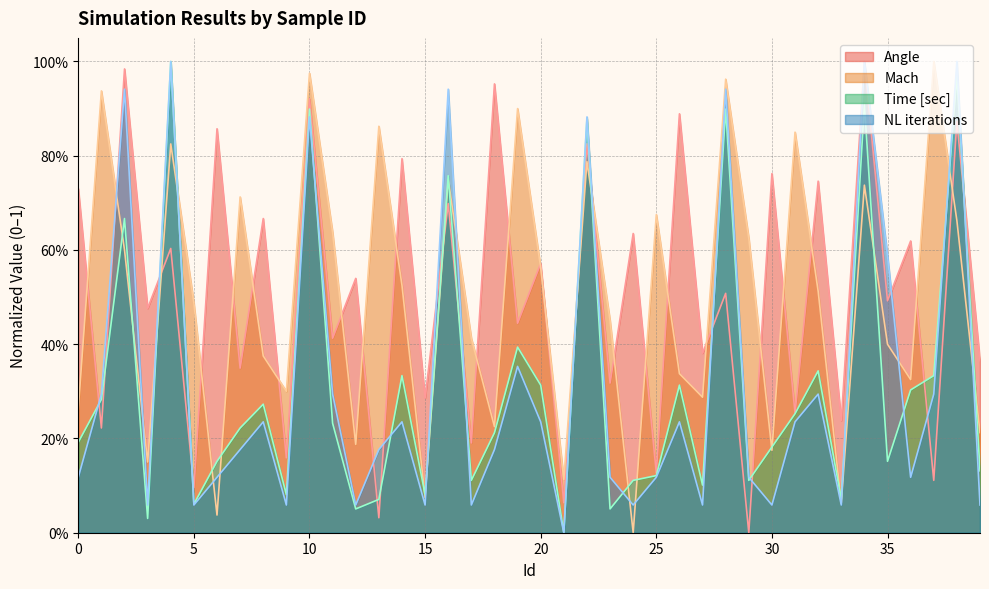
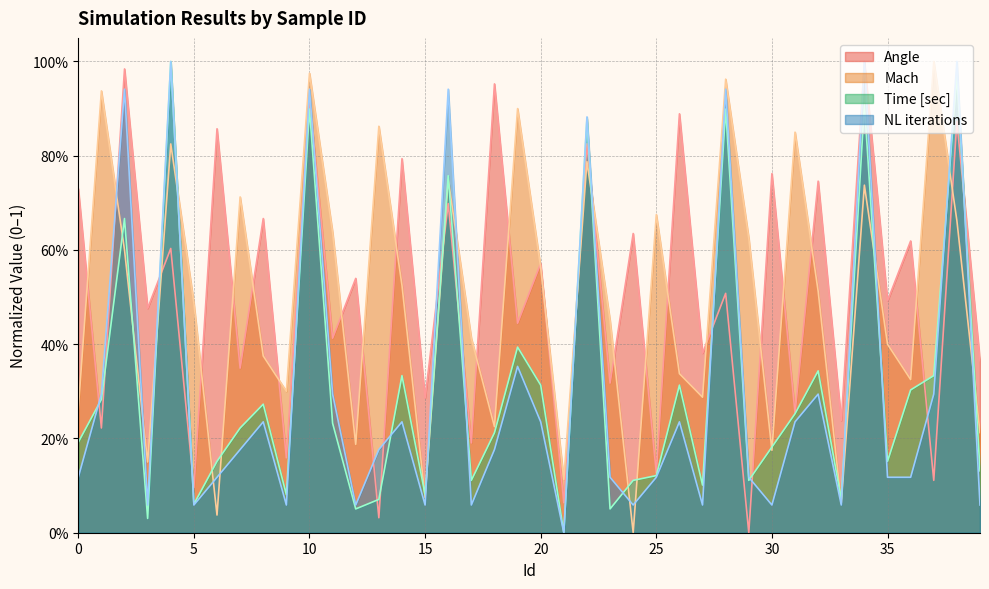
NL iterations, 10: 88% -> 94%
NL iterations, 35: 59% -> 12%
